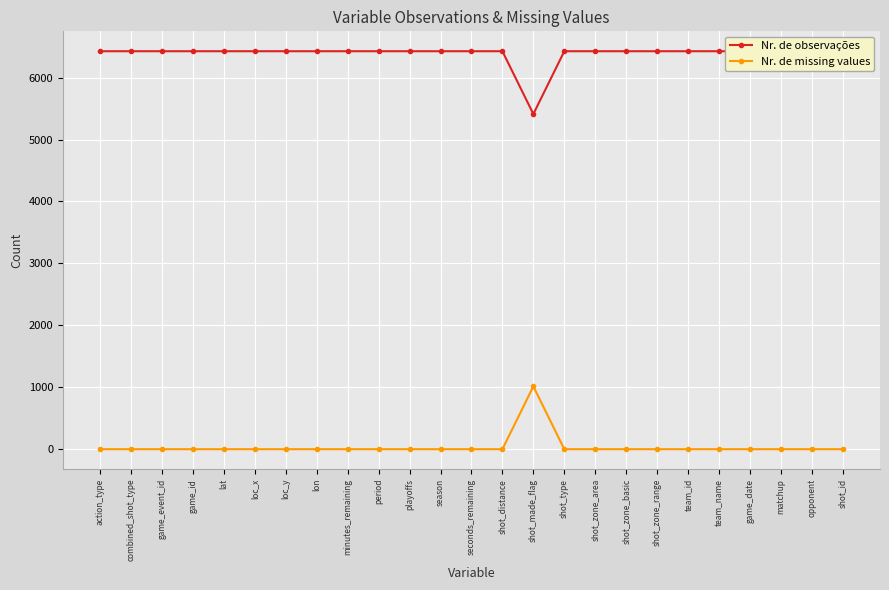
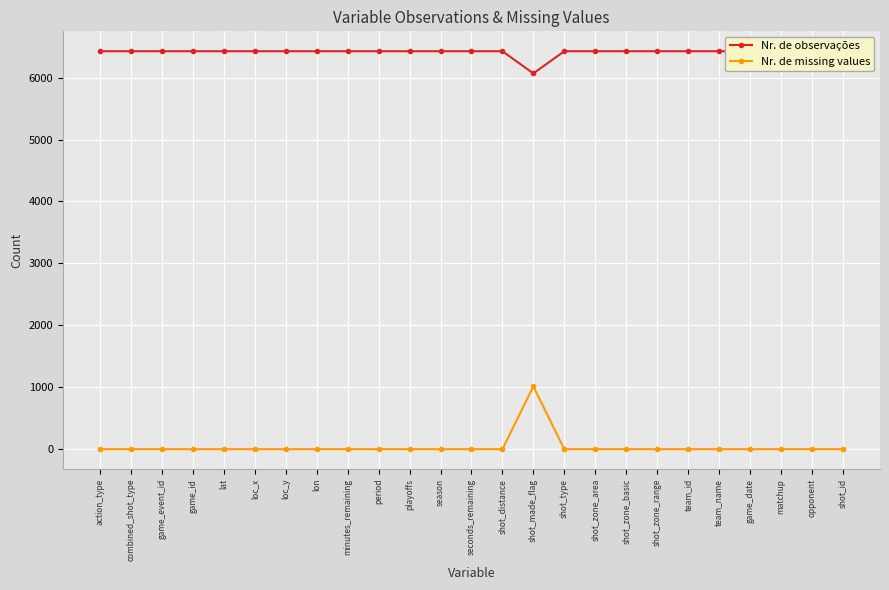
Nr. de observações, shot_made_flag: 5400 -> 6100
